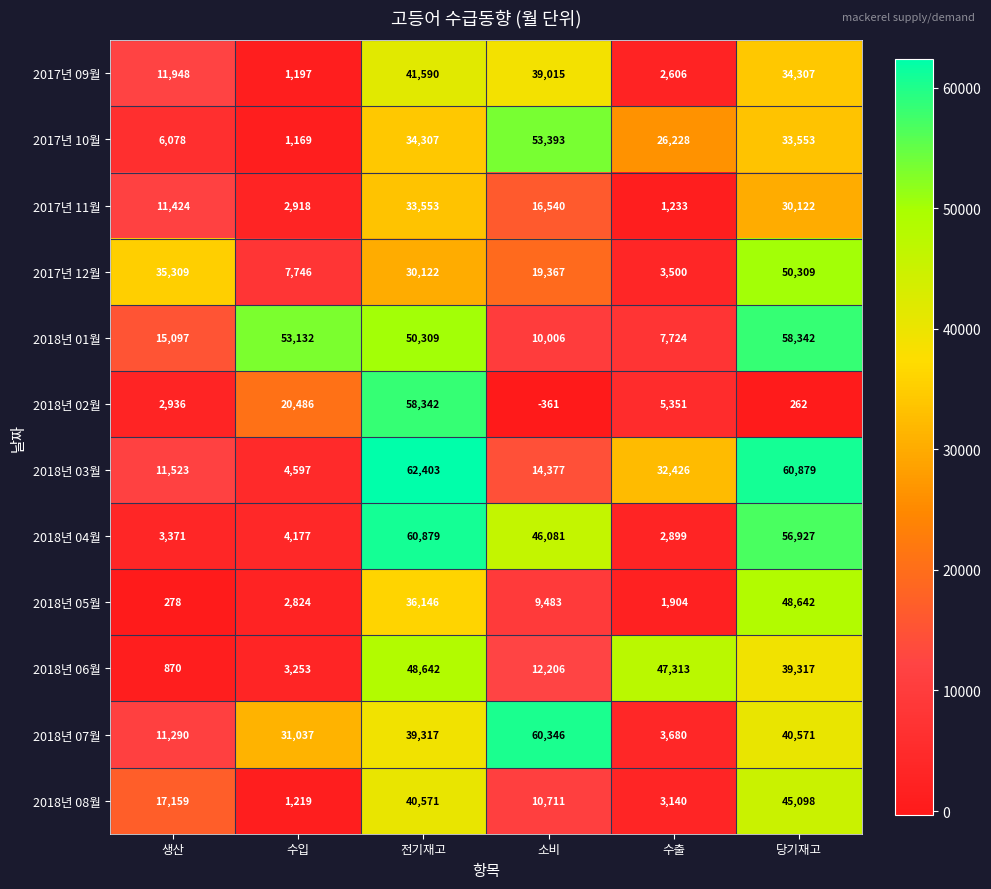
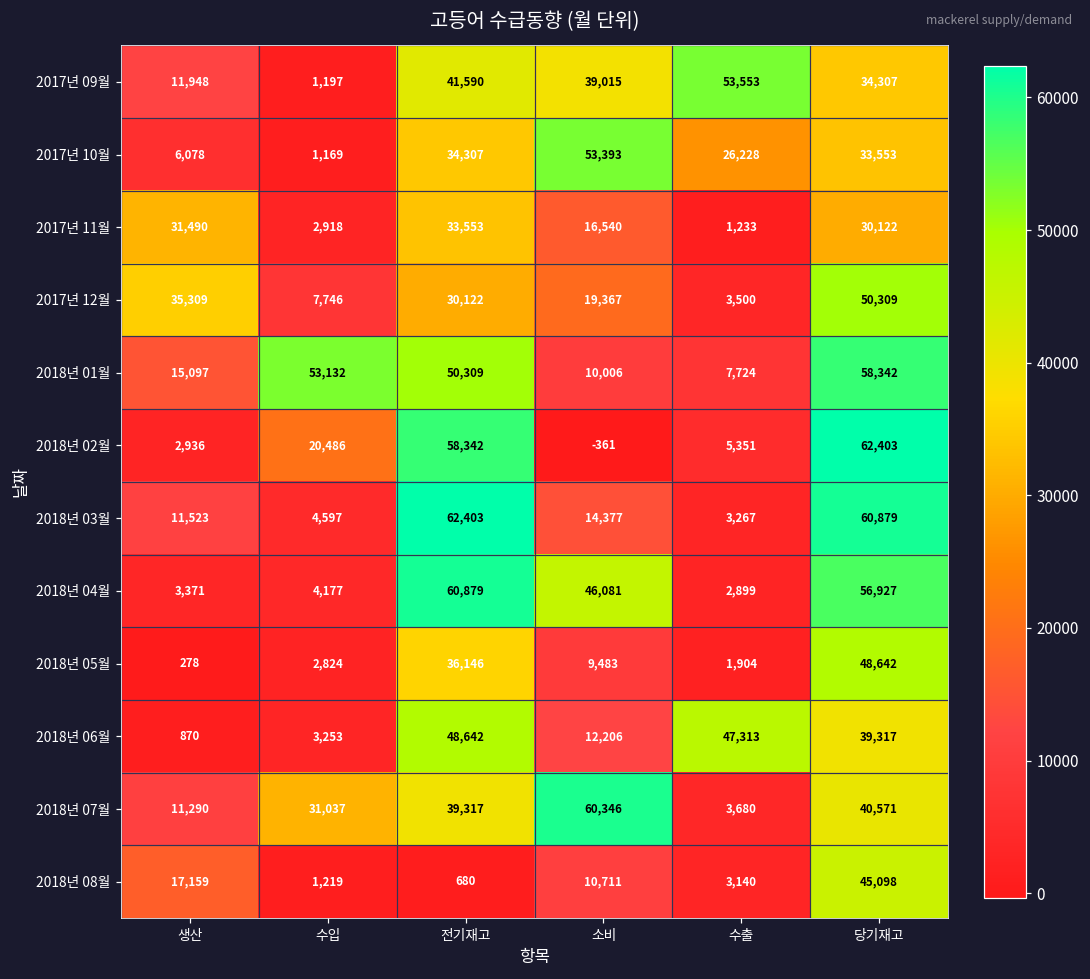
2017년 09월, 수출: 2,606 -> 53,553
2017년 11월, 생산: 11,424 -> 31,490
2018년 02월, 당기재고: 262 -> 62,403
2018년 03월, 수출: 32,426 -> 3,267
2018년 08월, 전기재고: 40,571 -> 680
